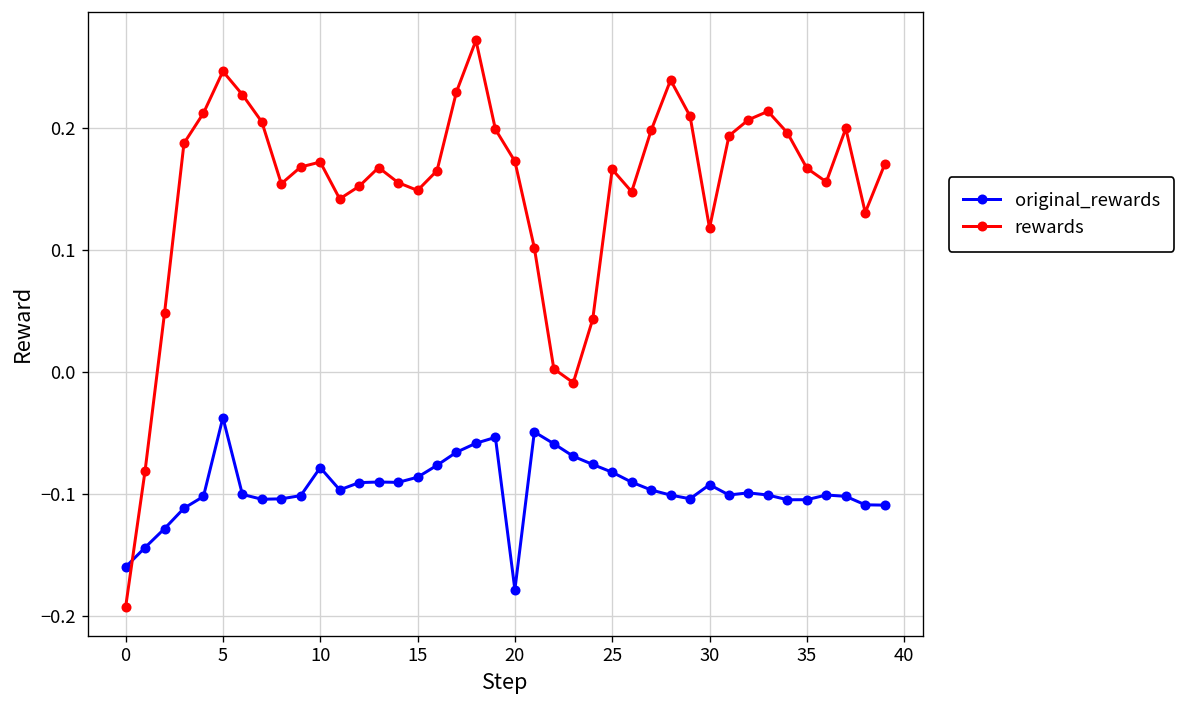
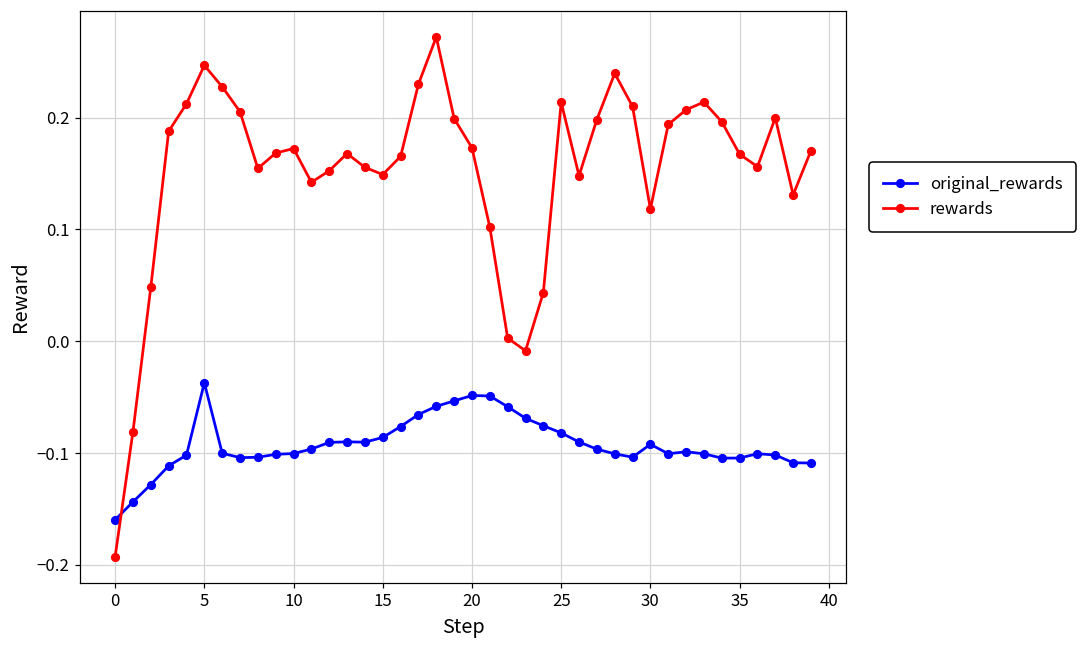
original_rewards, 10: -0.078 -> -0.100
original_rewards, 20: -0.178 -> -0.049
rewards, 25: 0.166 -> 0.214
